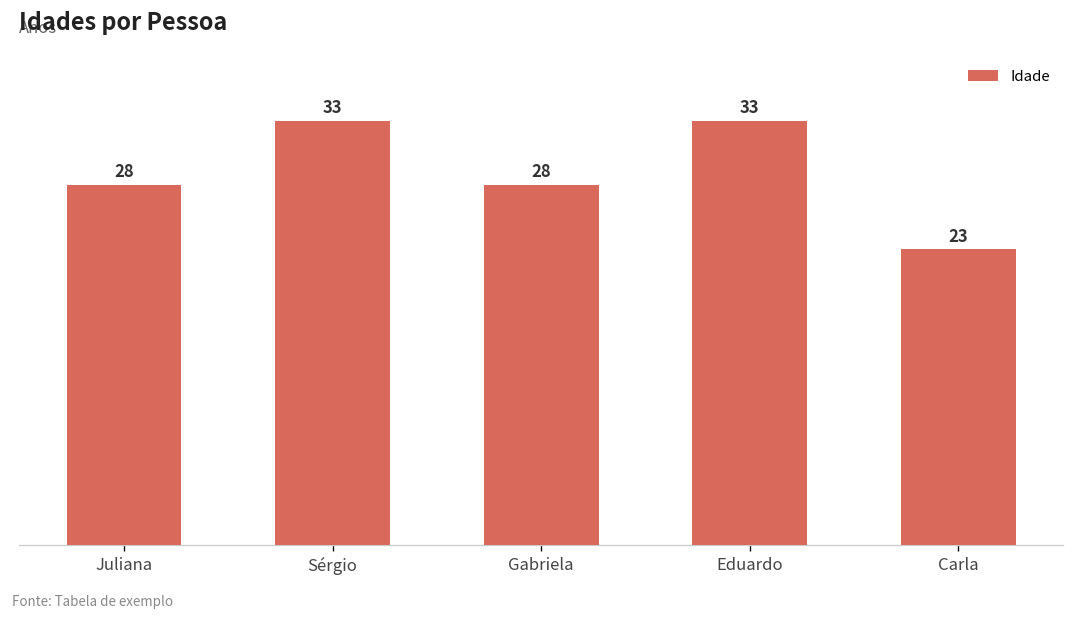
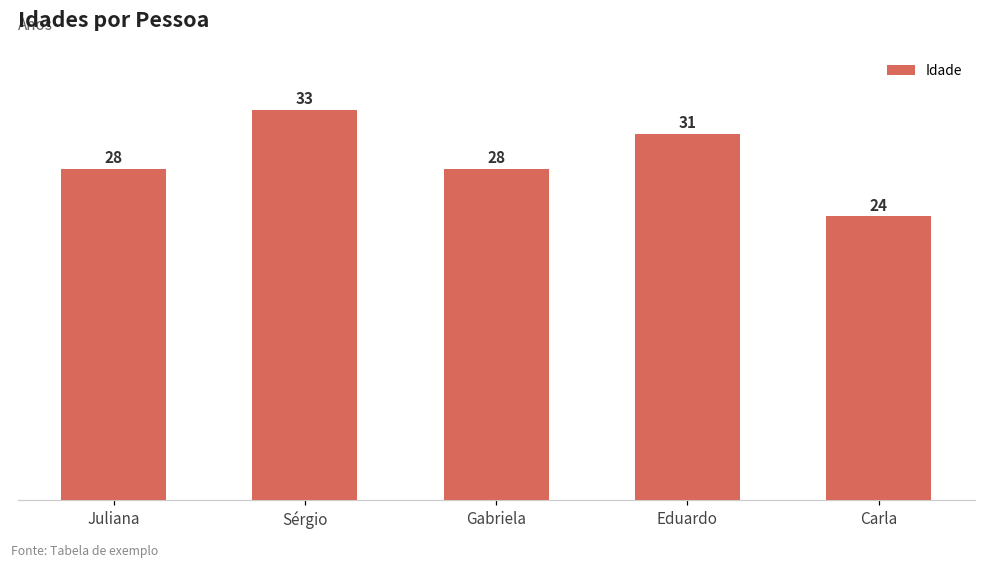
Eduardo: 33 -> 31
Carla: 23 -> 24
